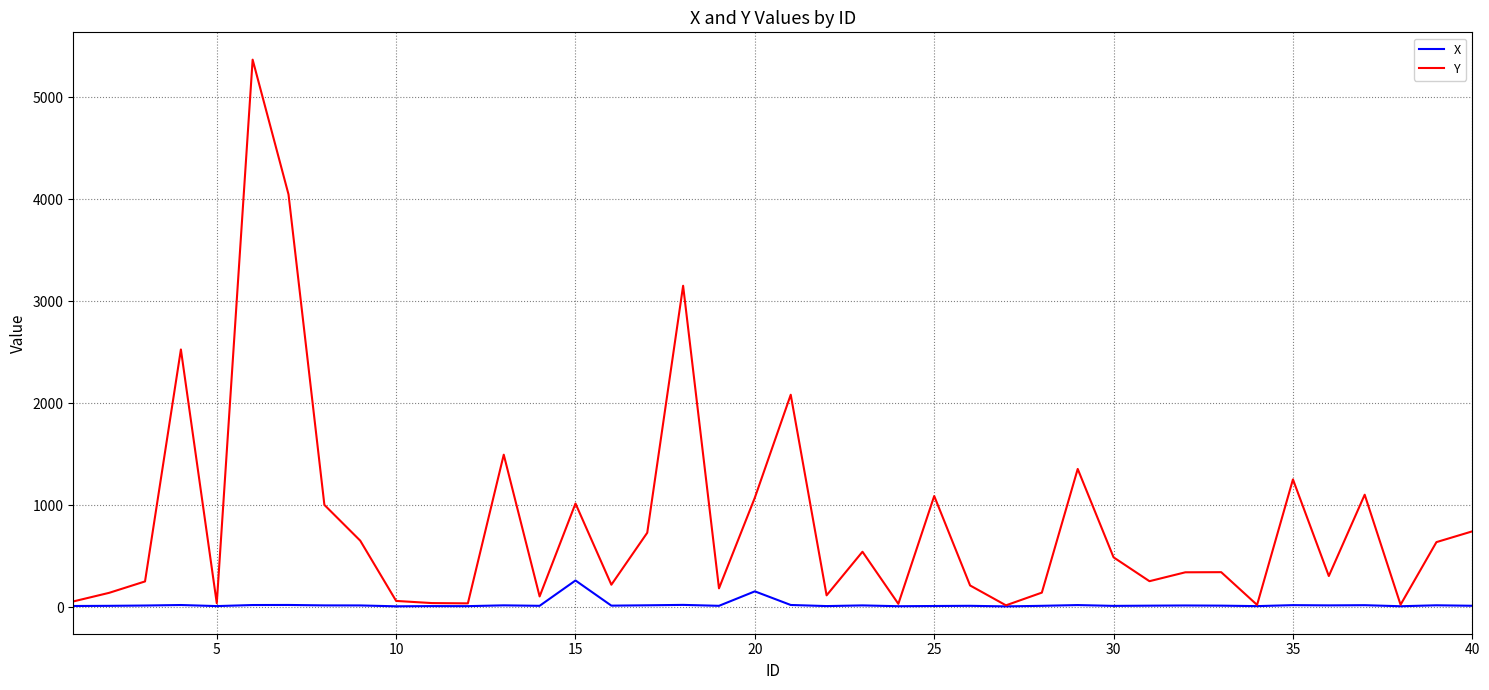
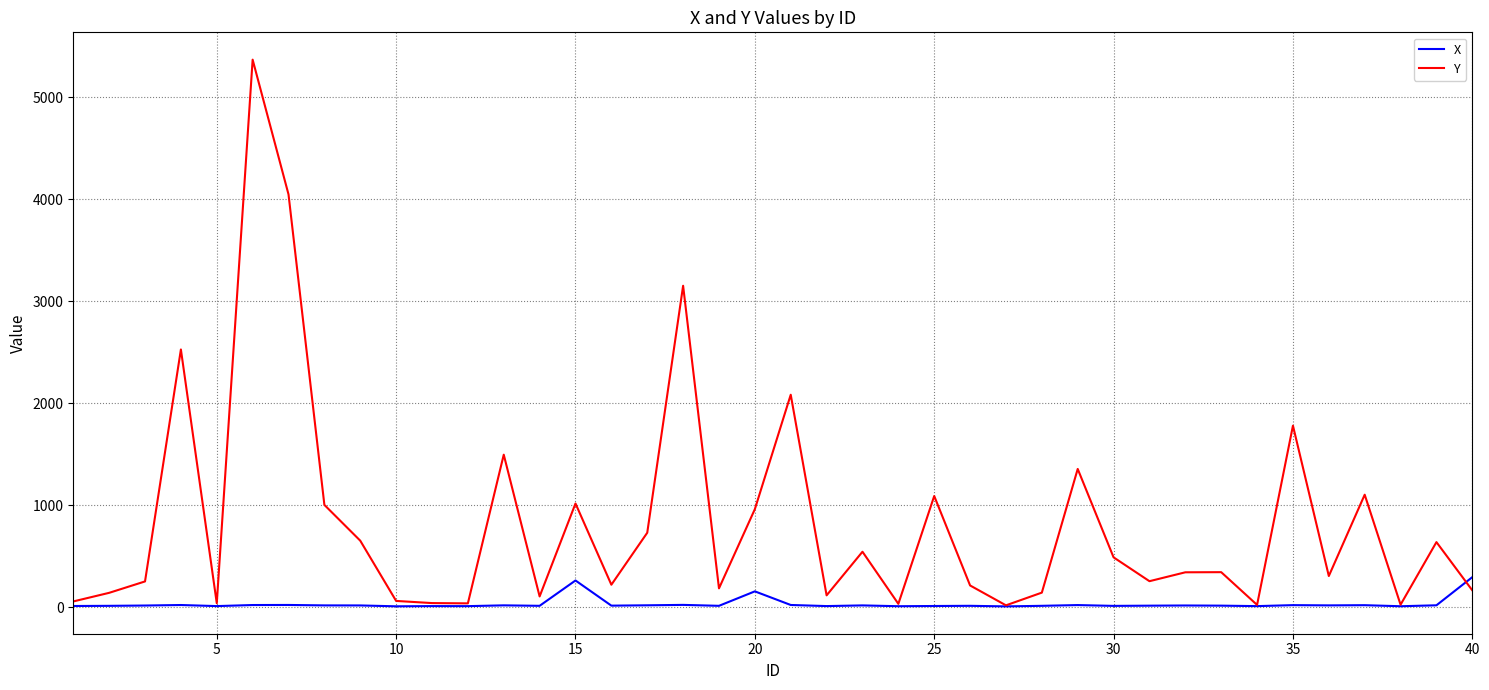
Y, 20: 1080 -> 960
Y, 35: 1250 -> 1780
X, 40: 20 -> 300
Y, 40: 750 -> 170
